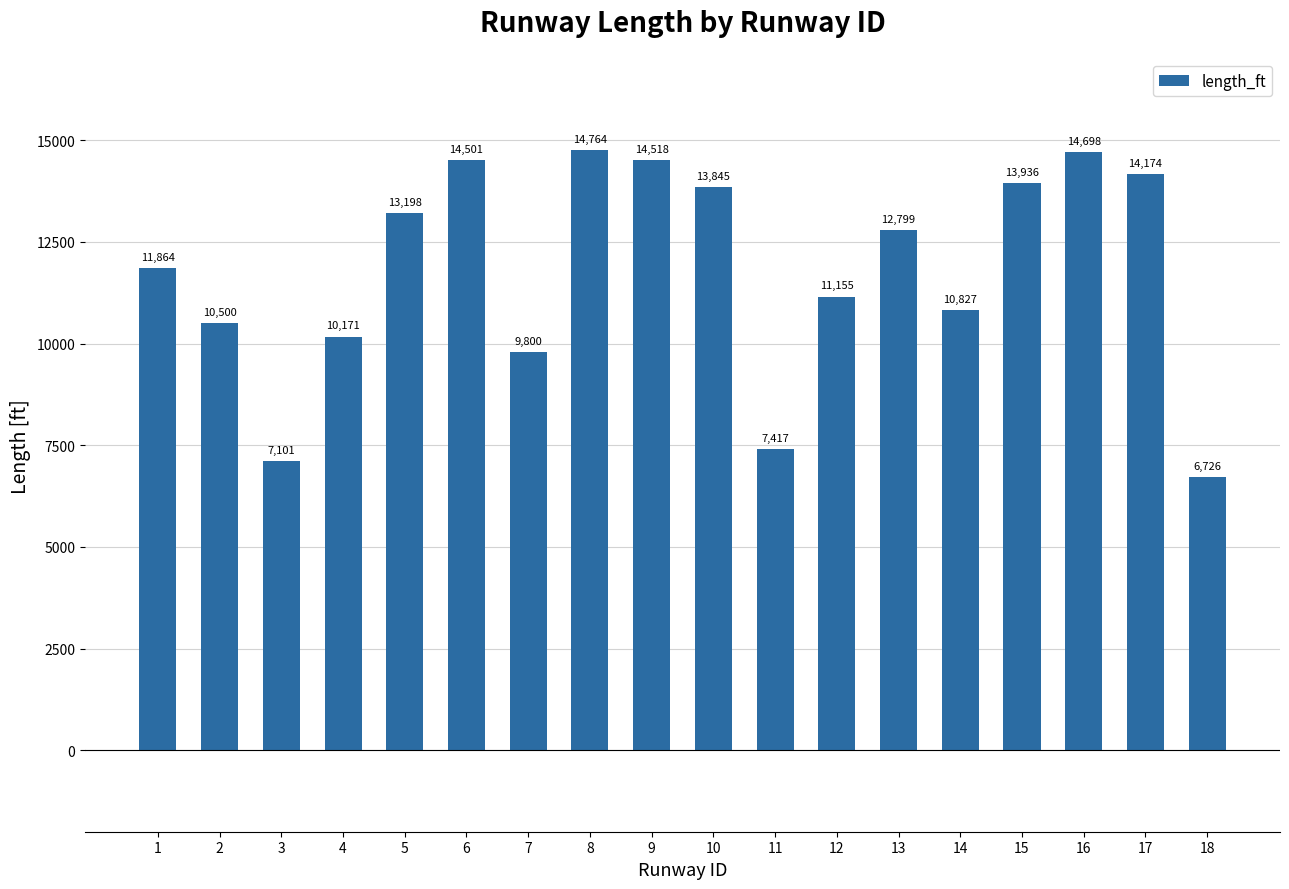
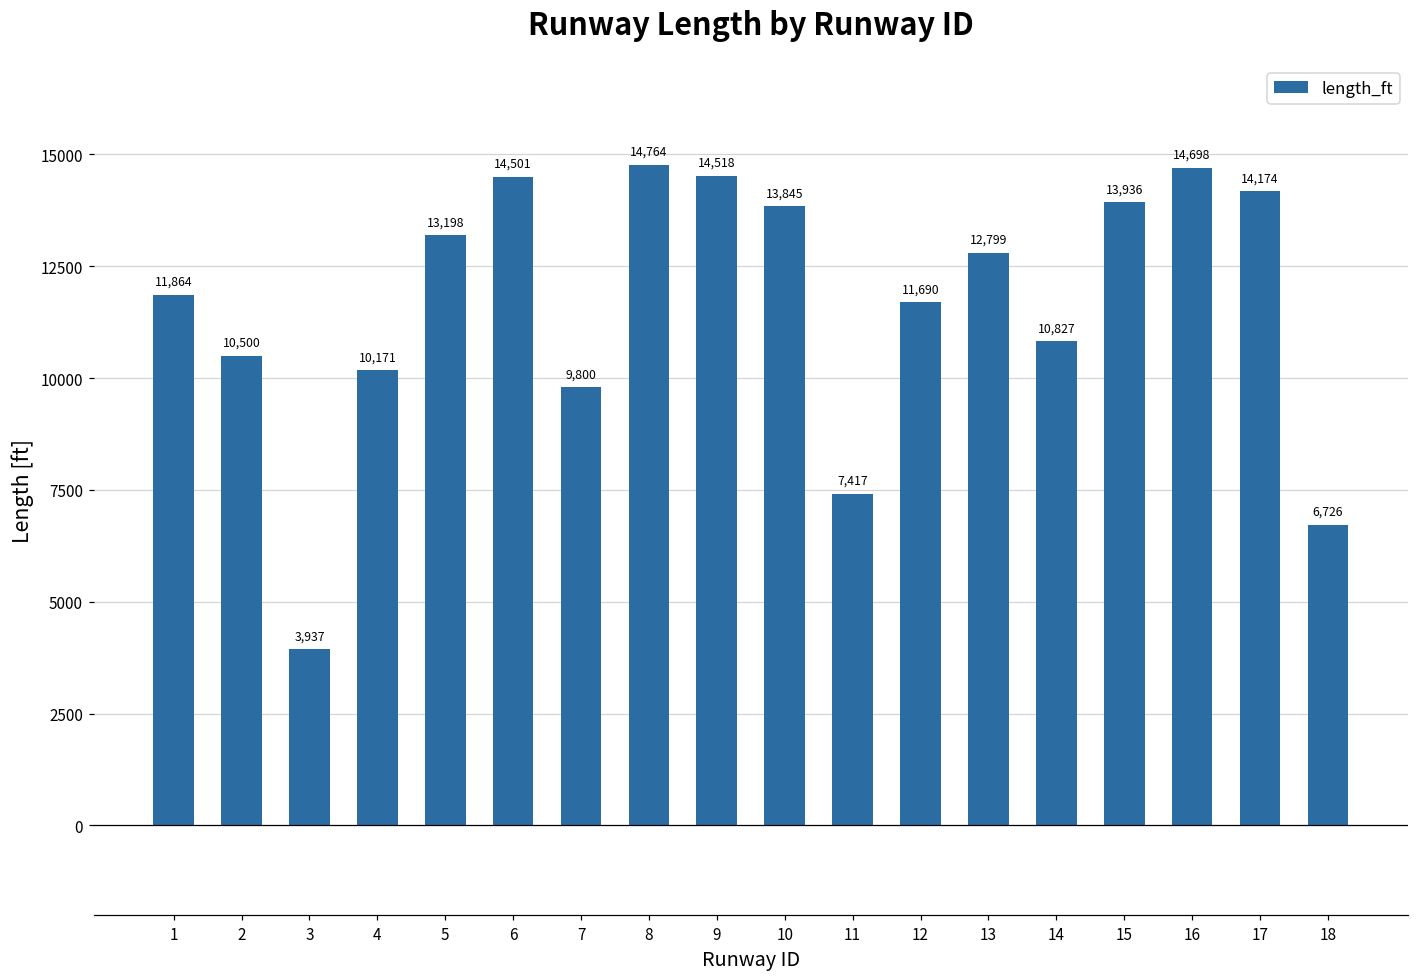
3: 7,101 -> 3,937
12: 11,155 -> 11,690
